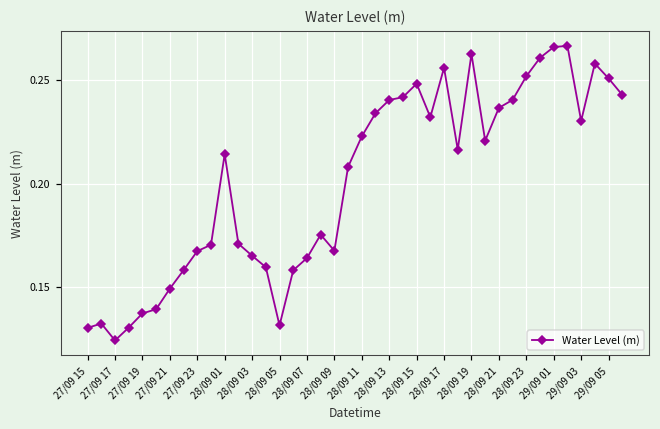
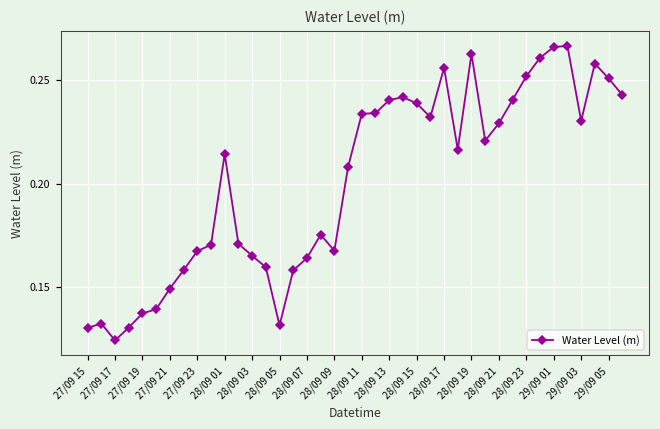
28/09 11: 0.223 -> 0.234
28/09 15: 0.248 -> 0.239
28/09 21: 0.237 -> 0.229
